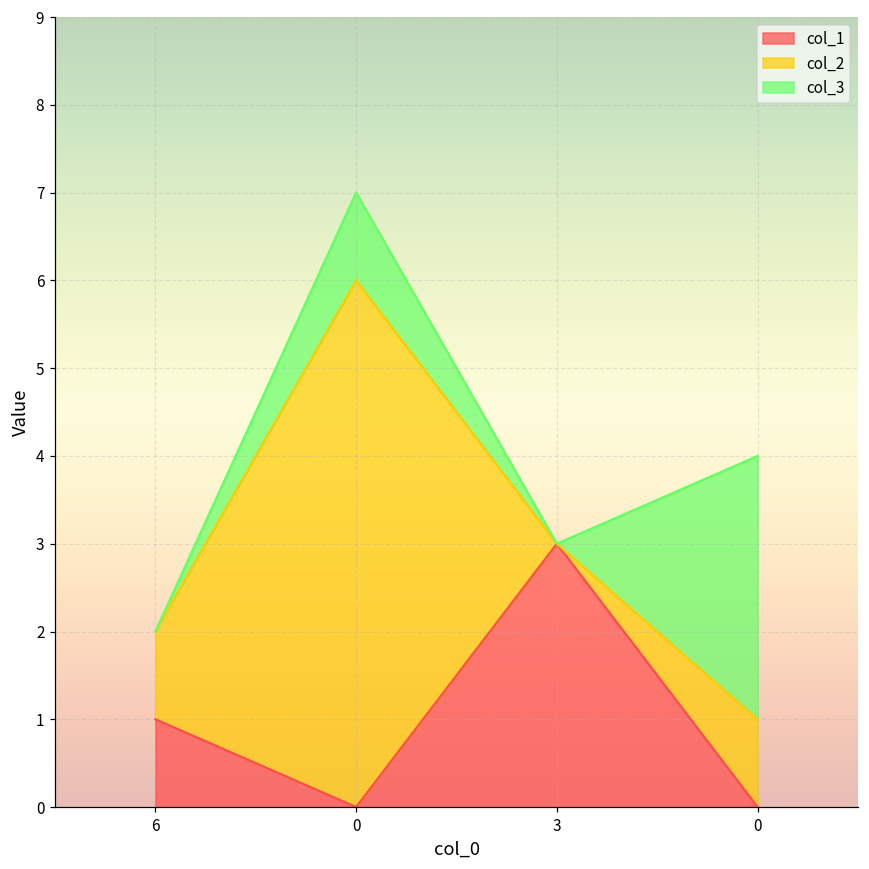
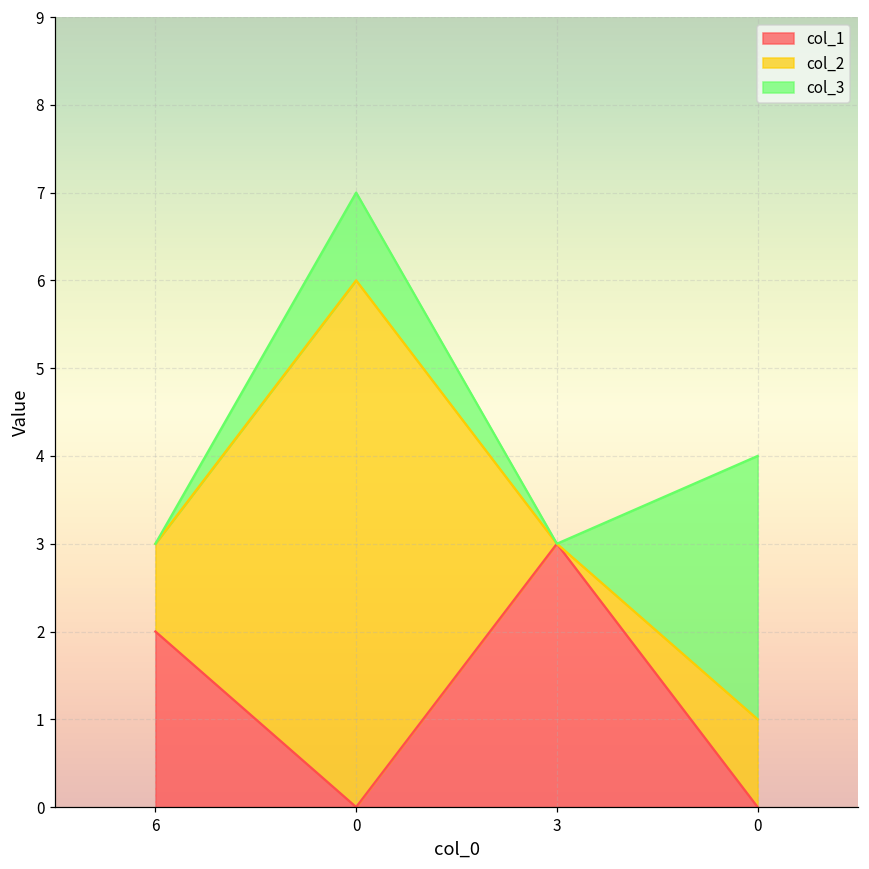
col_1, 6: 1 -> 2
